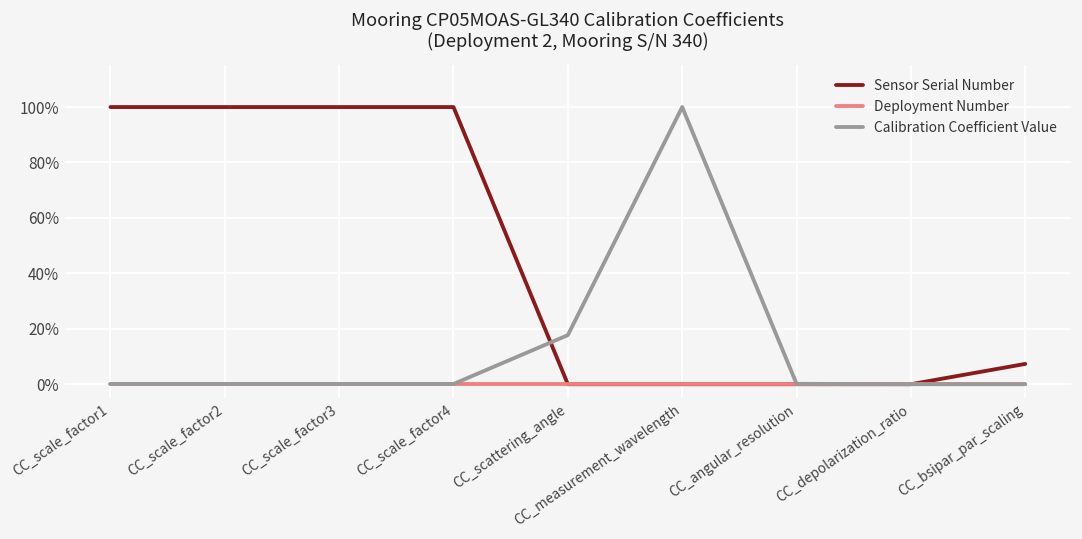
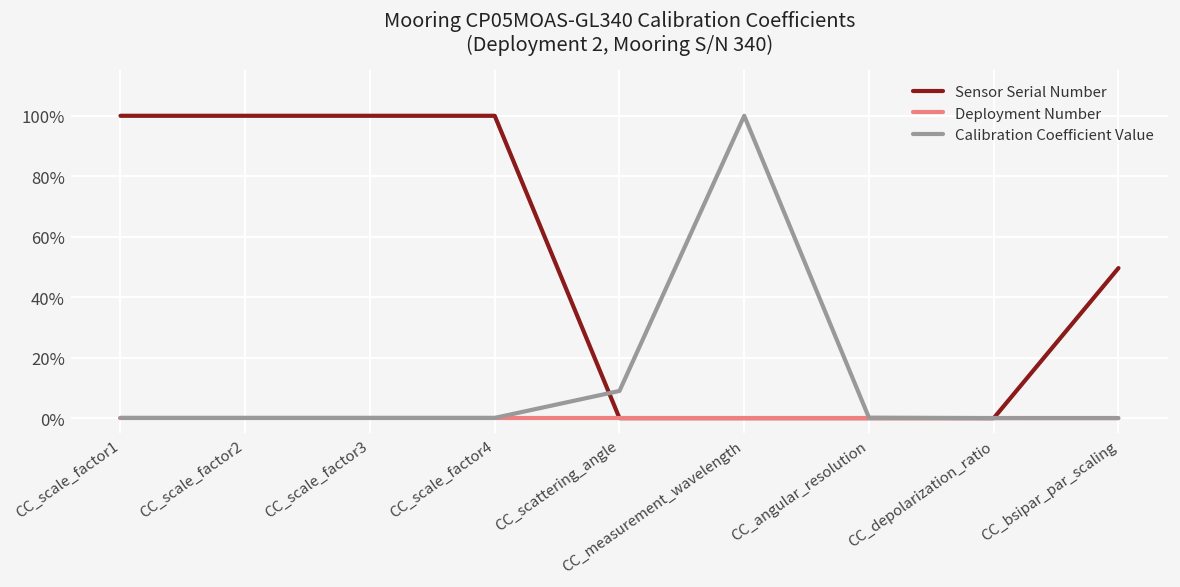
Calibration Coefficient Value, CC_scattering_angle: 18% -> 9%
Sensor Serial Number, CC_bsipar_par_scaling: 7% -> 50%
